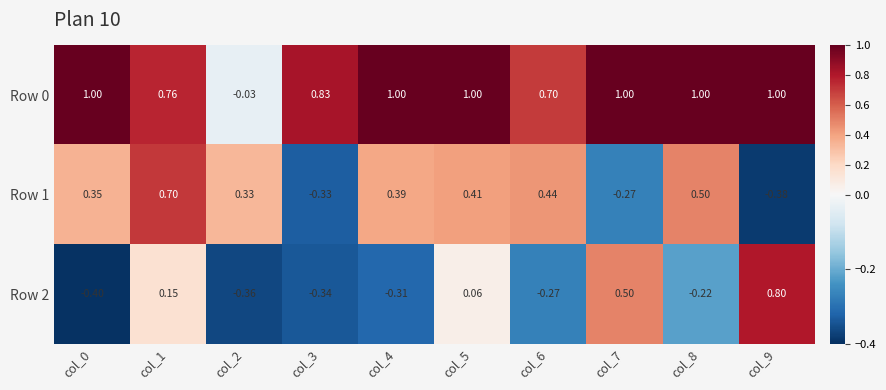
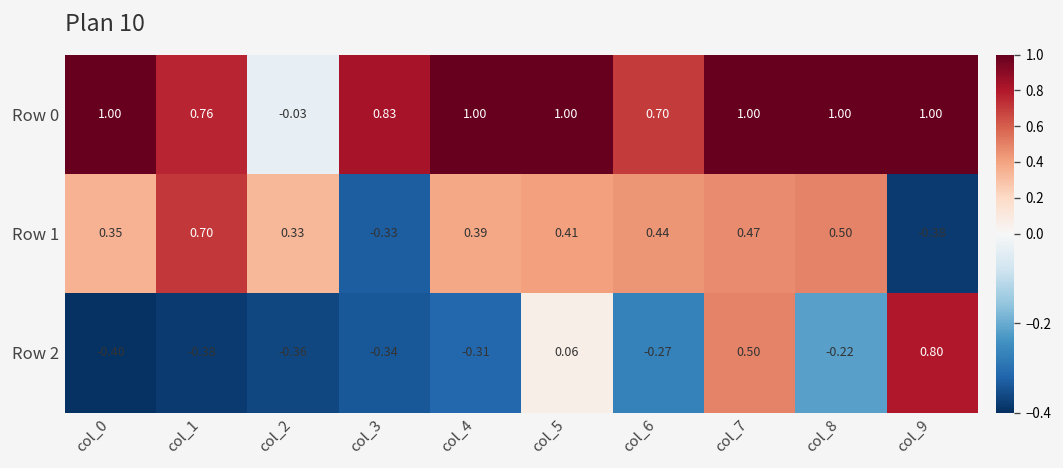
Row 1, col_7: -0.27 -> 0.47
Row 2, col_1: 0.15 -> -0.38
